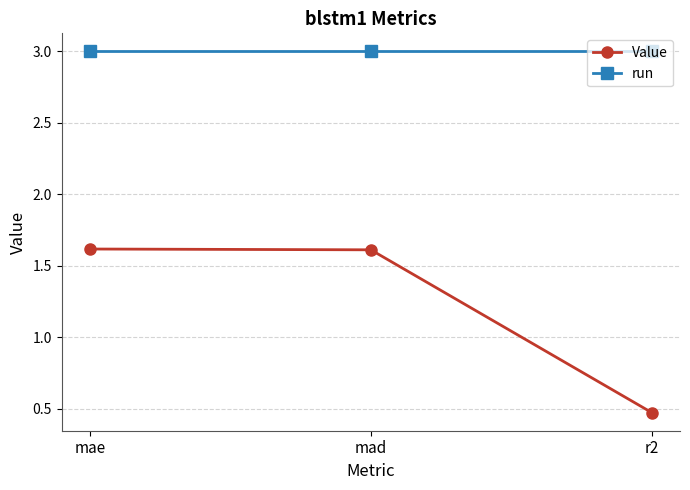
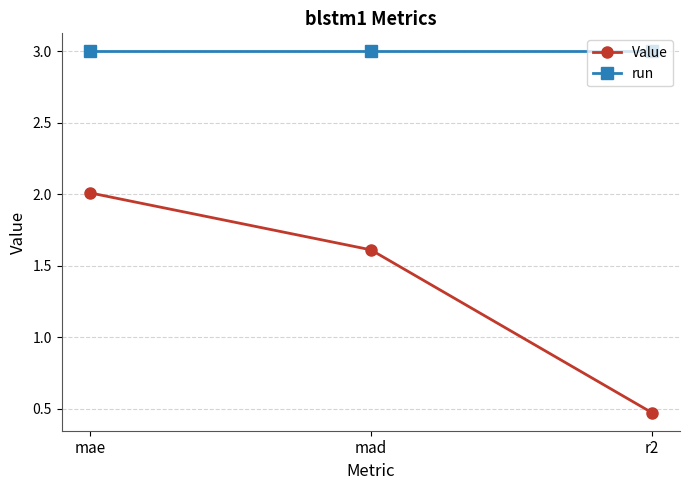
Value, mae: 1.62 -> 2.01
